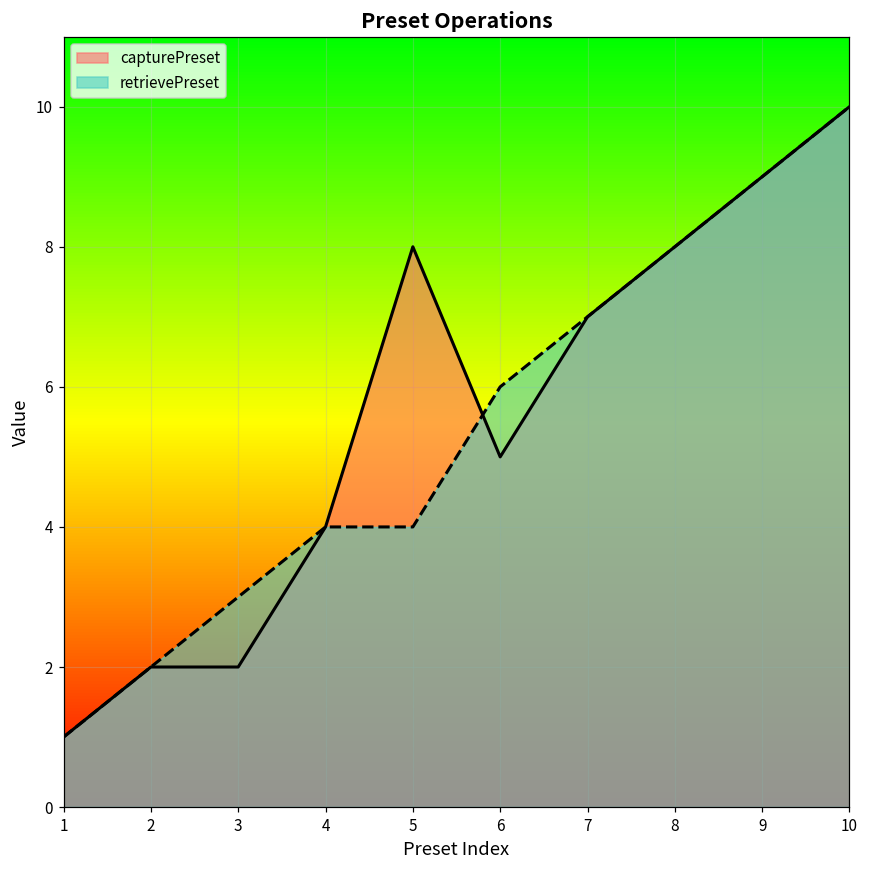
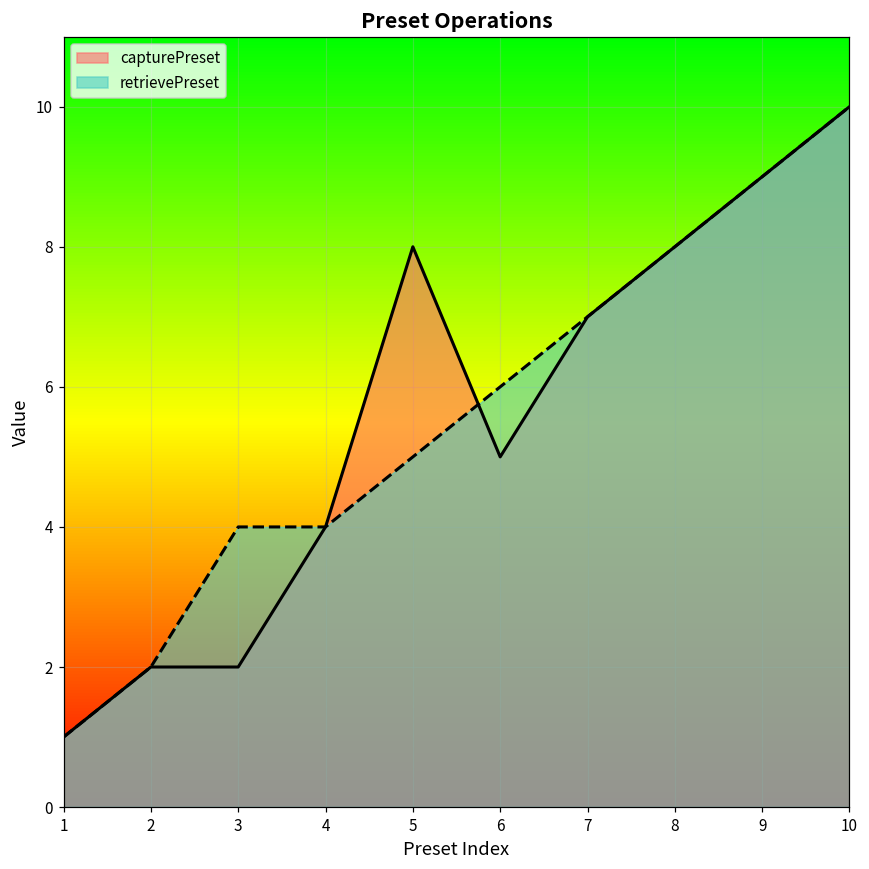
retrievePreset, 3: 3 -> 4
retrievePreset, 5: 4 -> 5
